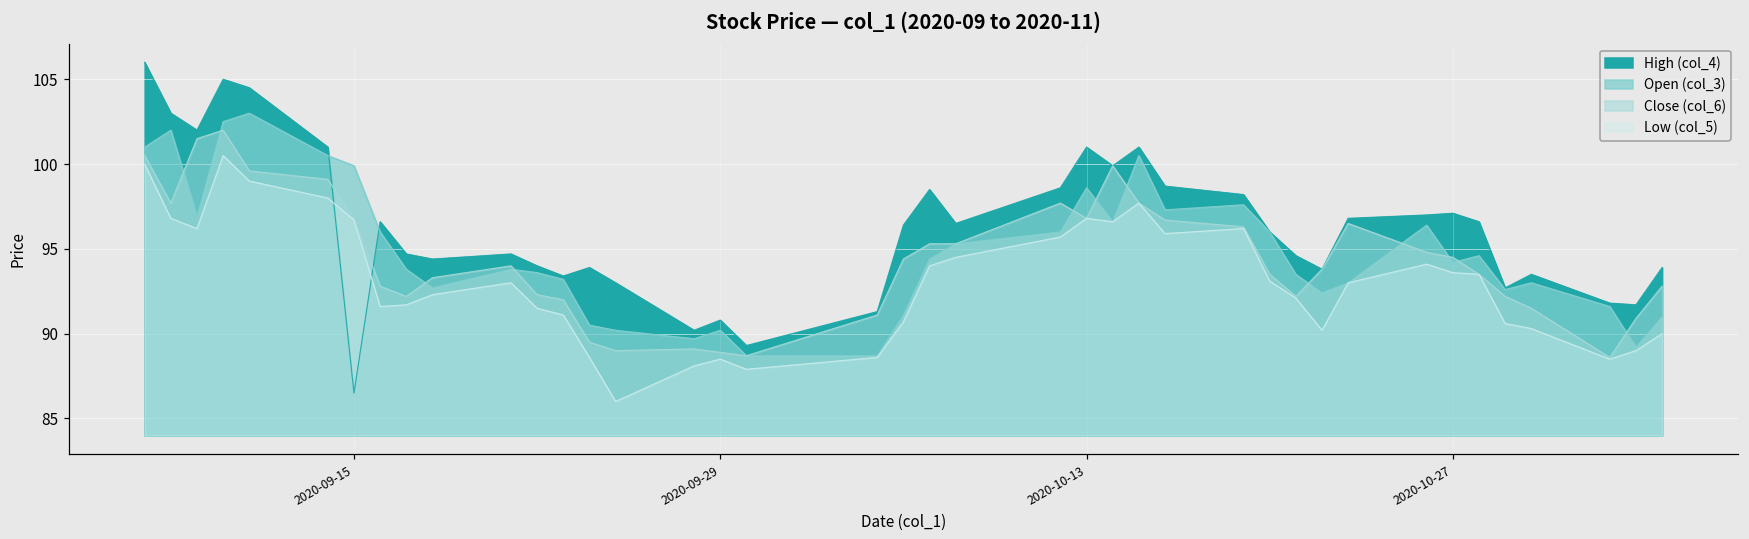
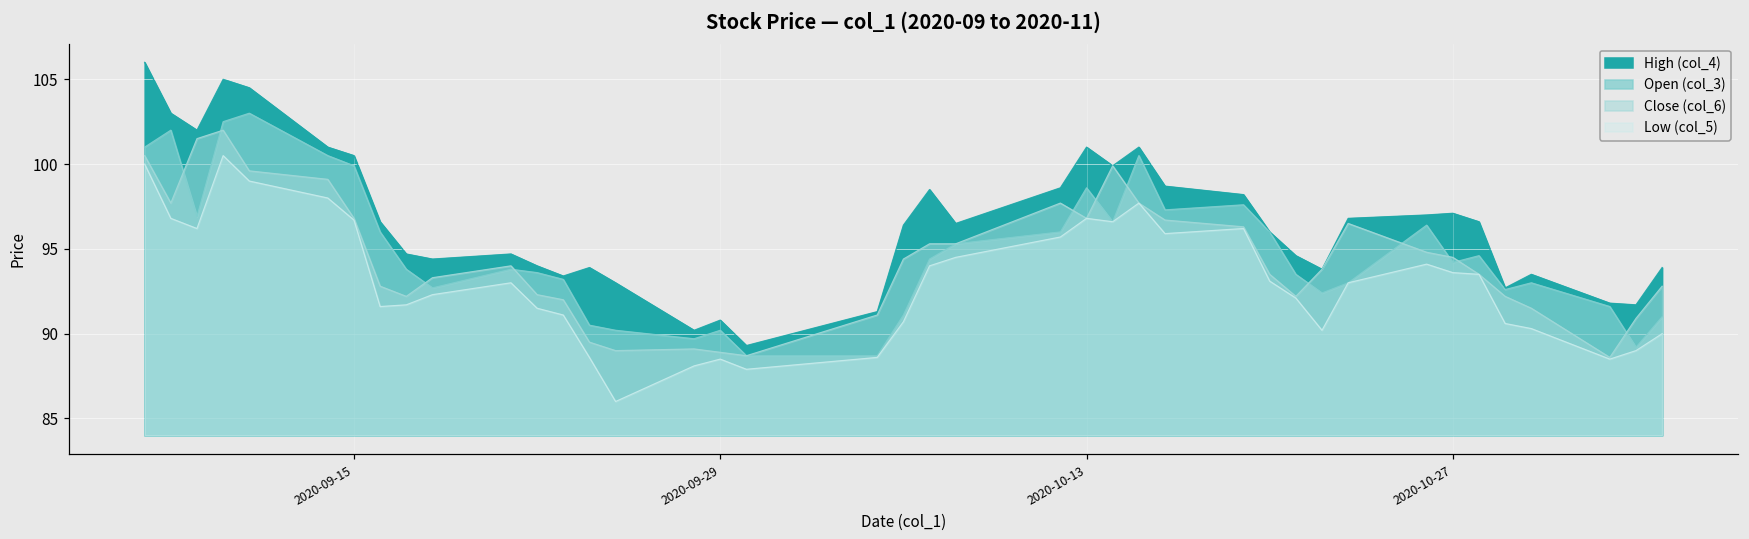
High (col_4), 2020-09-15: 86.5 -> 100.5
